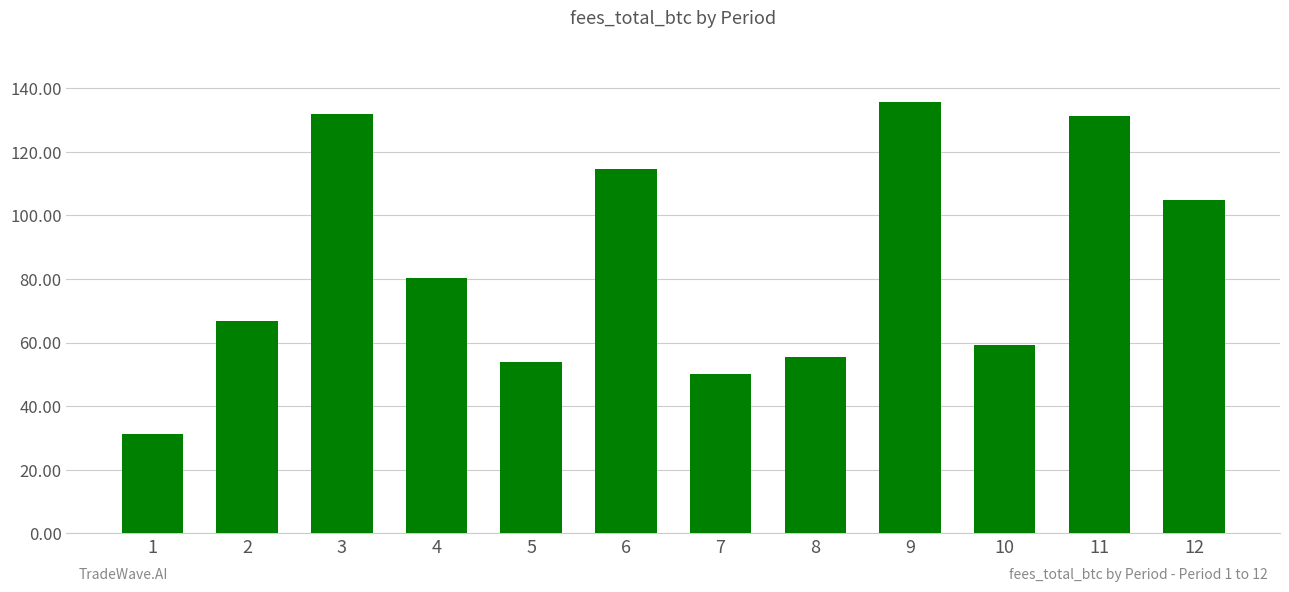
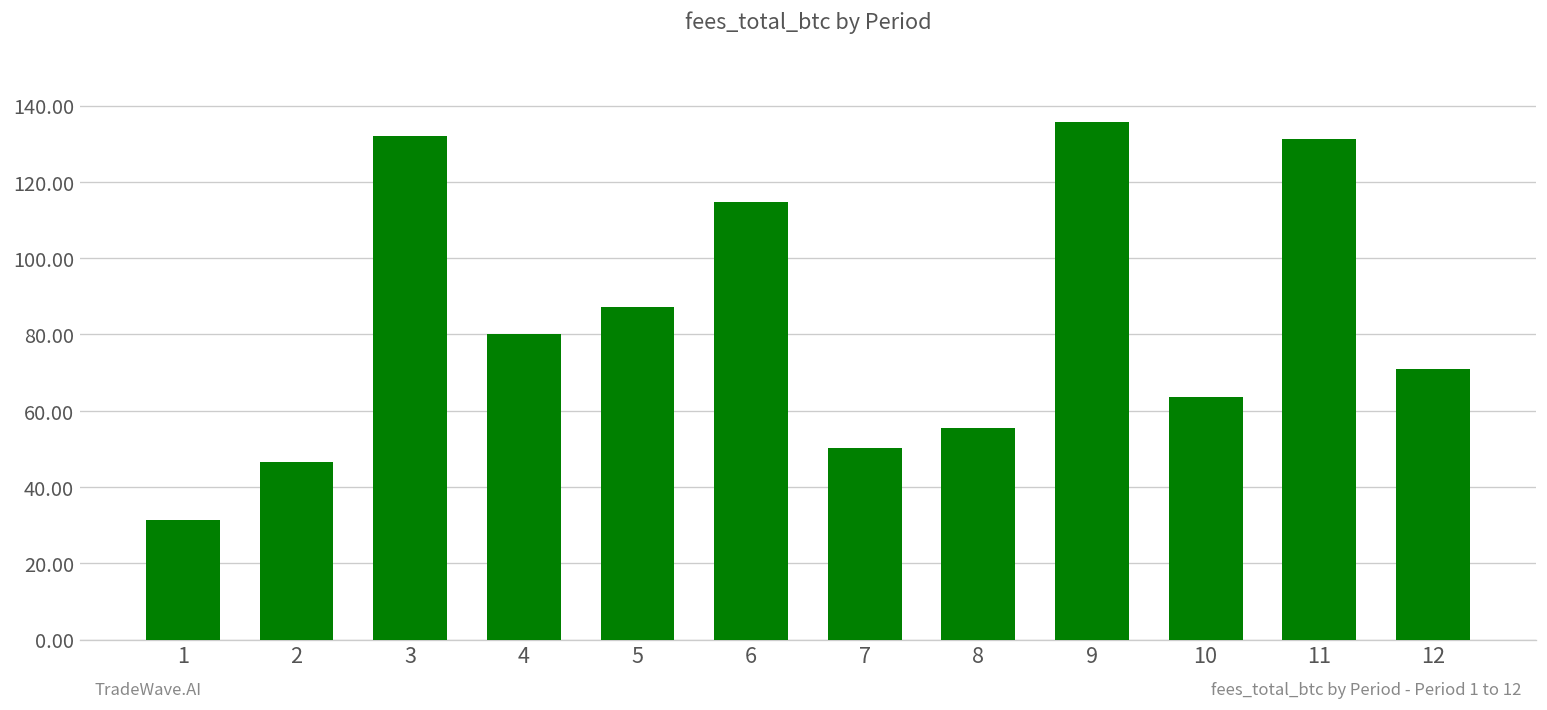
2: 67 -> 46
5: 54 -> 87
10: 59 -> 64
12: 105 -> 71
